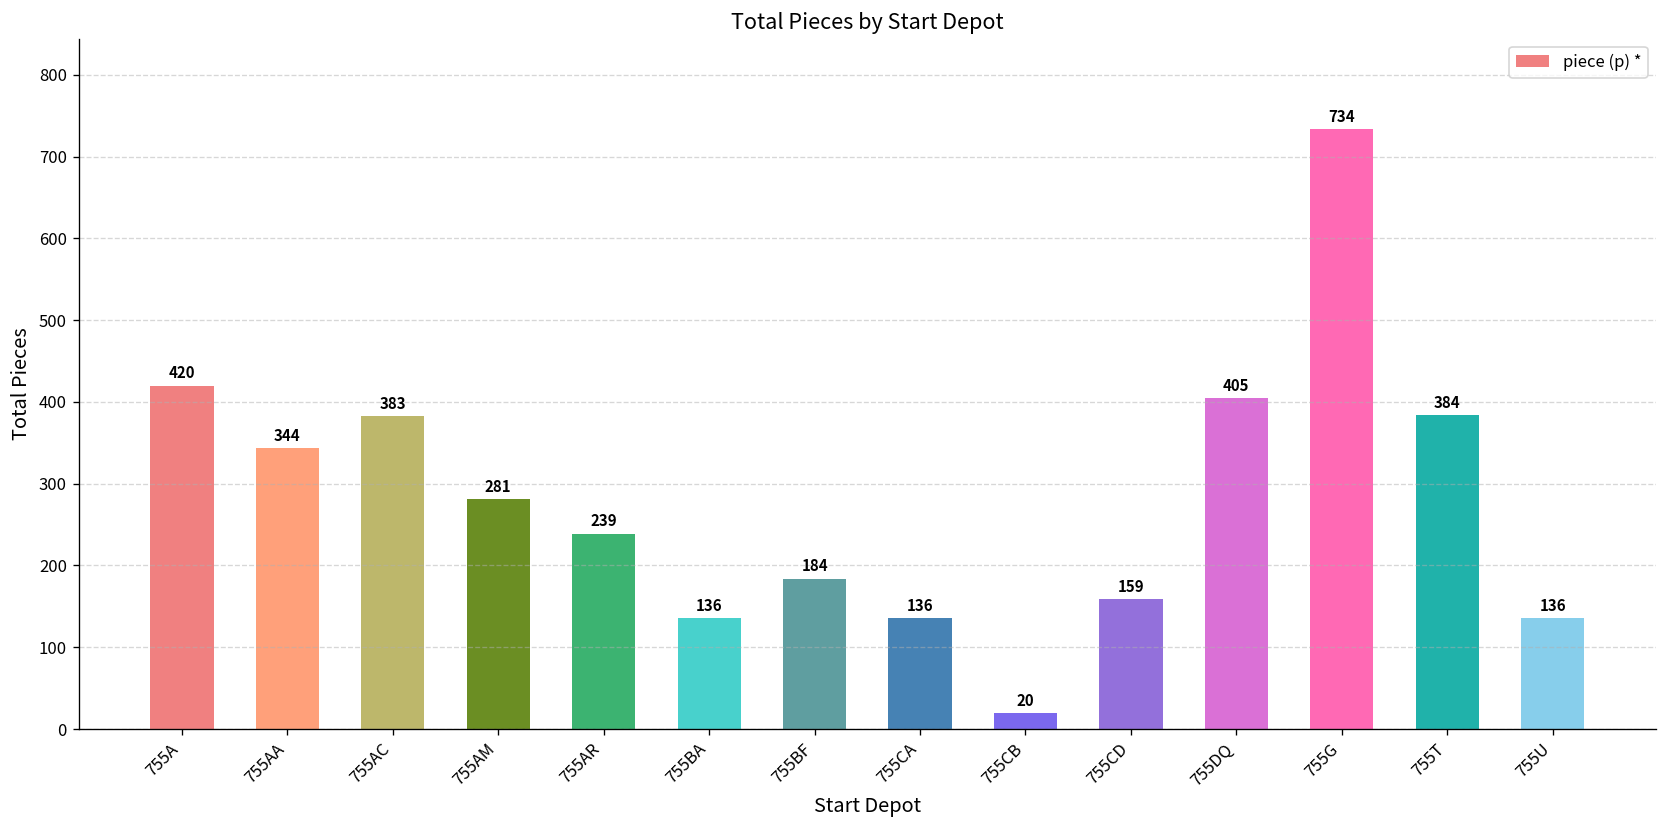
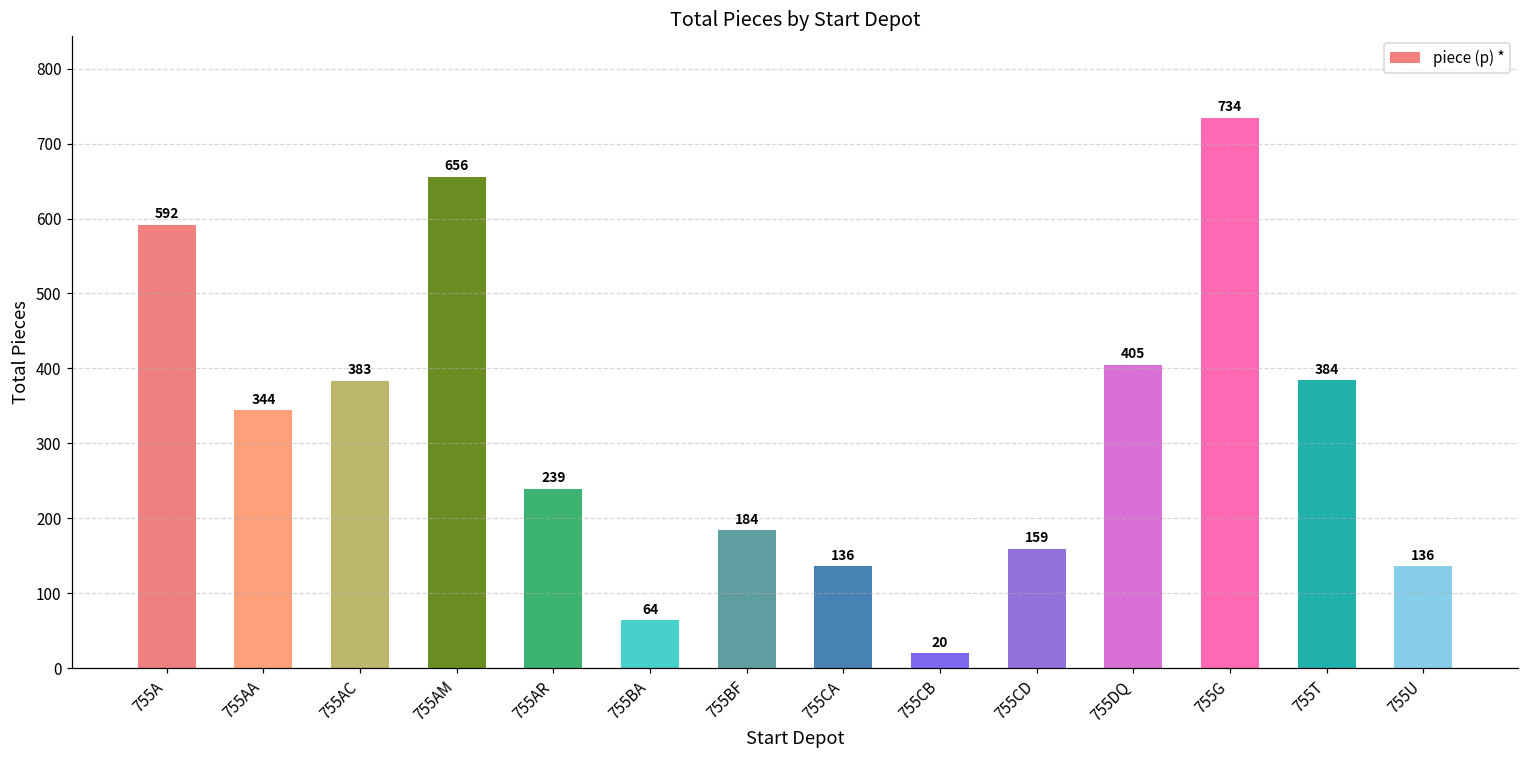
755A: 420 -> 592
755AM: 281 -> 656
755BA: 136 -> 64
